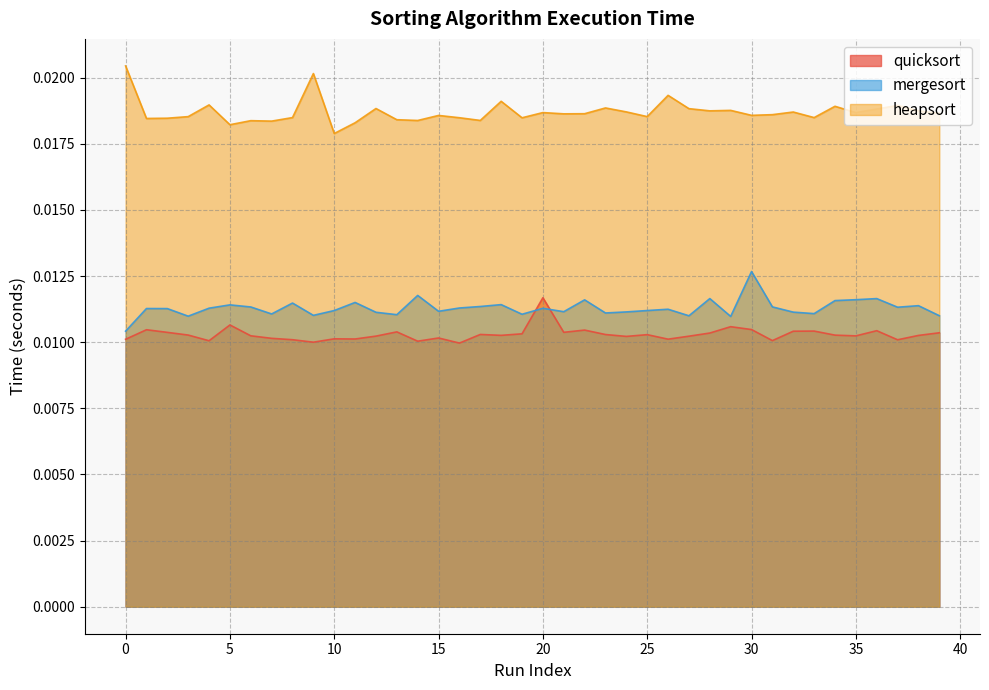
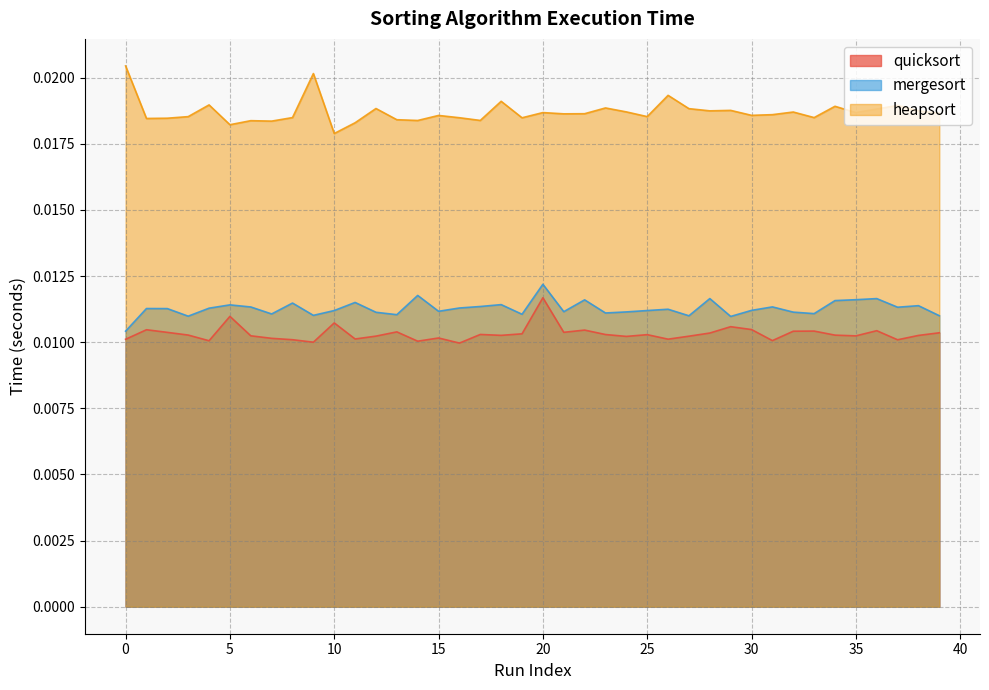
quicksort, 5: 0.0107 -> 0.0110
quicksort, 10: 0.0101 -> 0.0107
mergesort, 20: 0.0113 -> 0.0122
mergesort, 30: 0.0127 -> 0.0112
